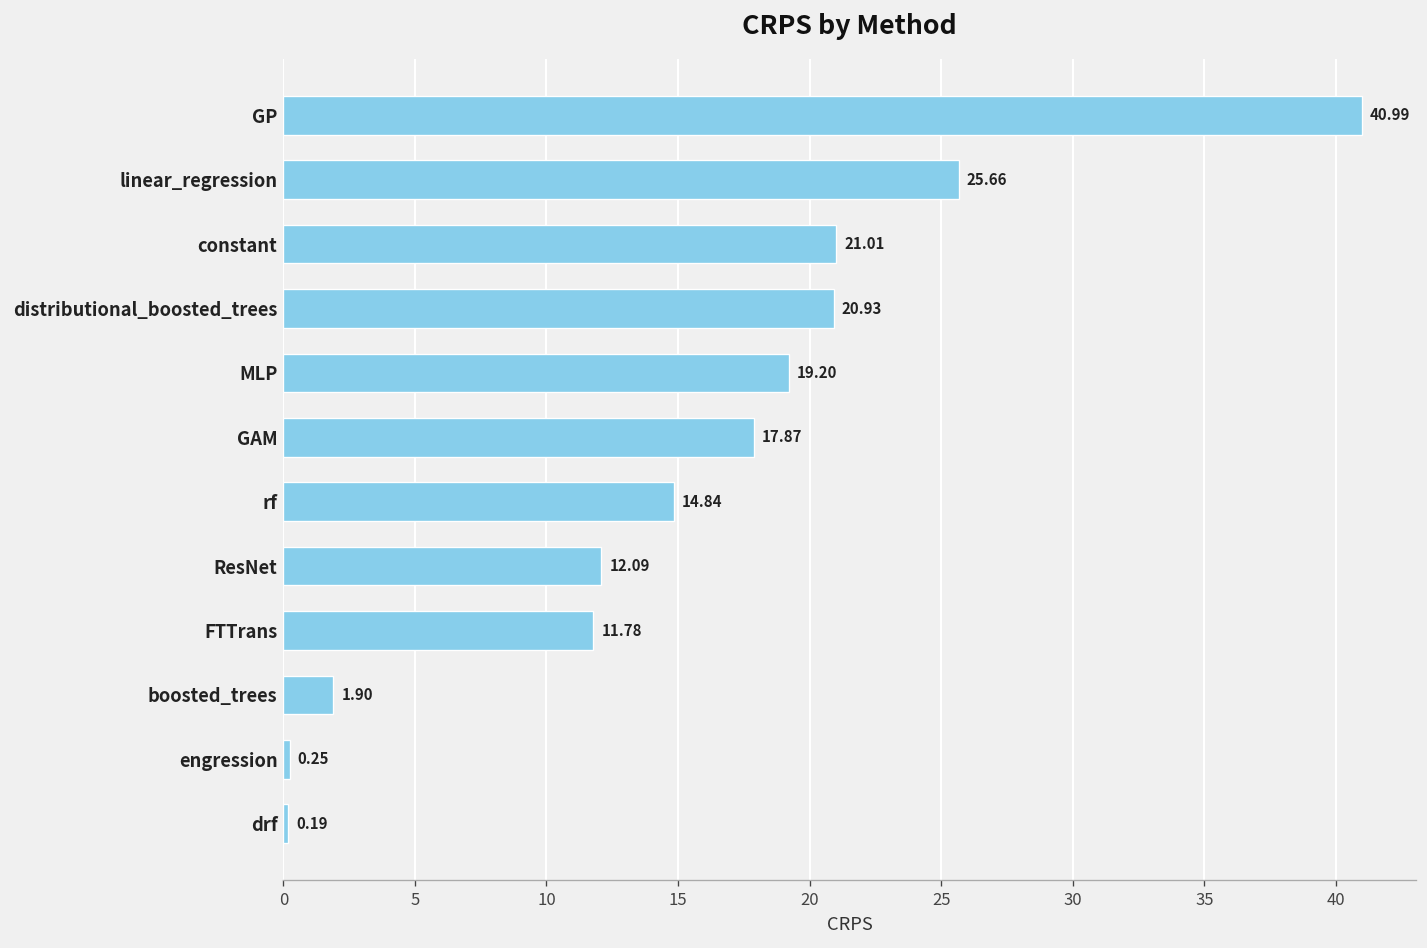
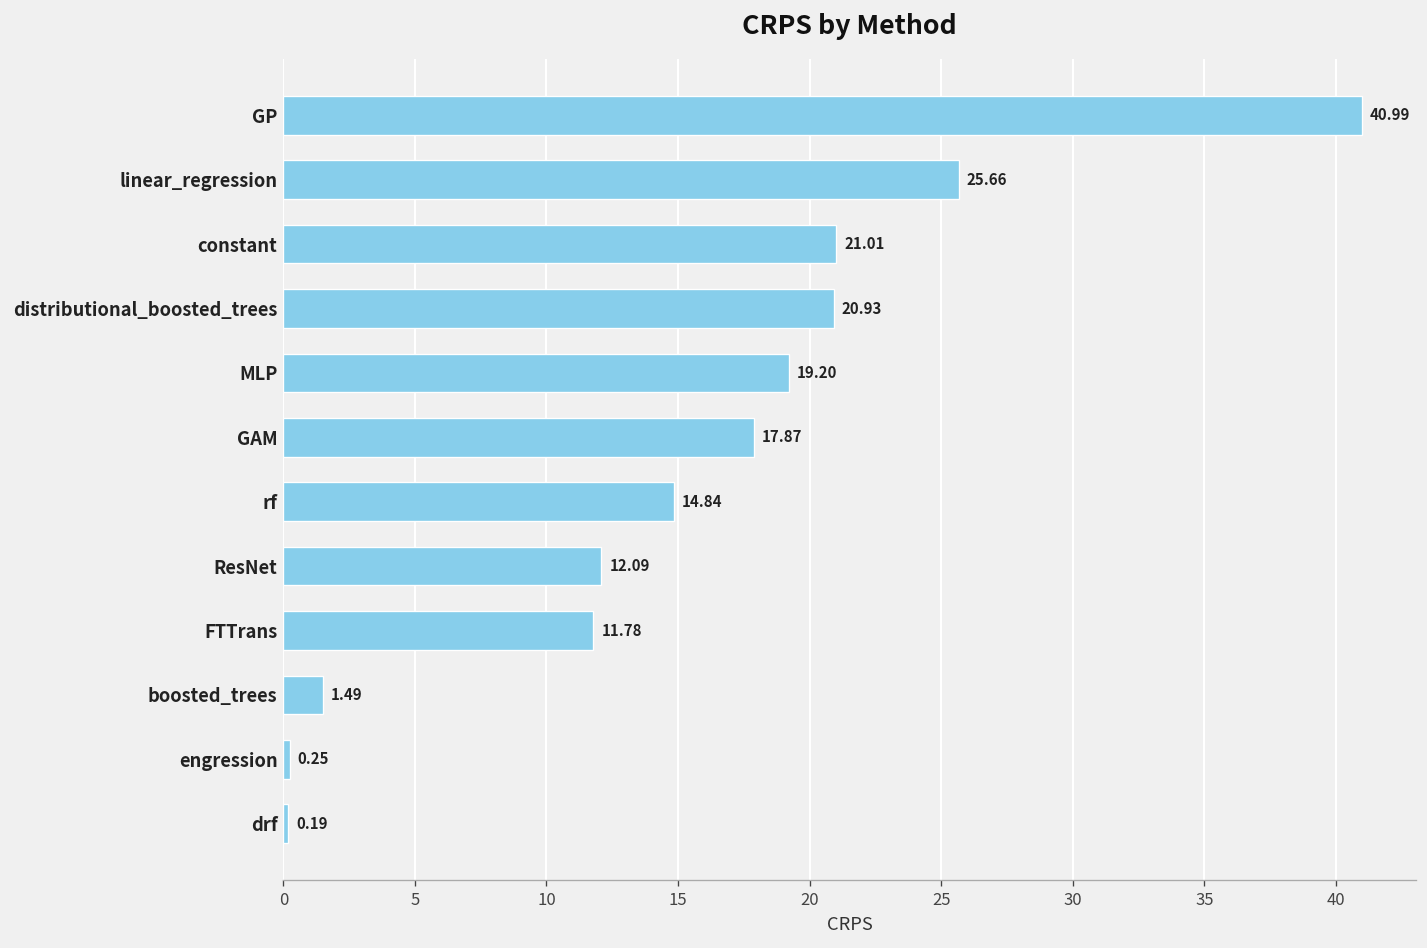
boosted_trees: 1.90 -> 1.49
